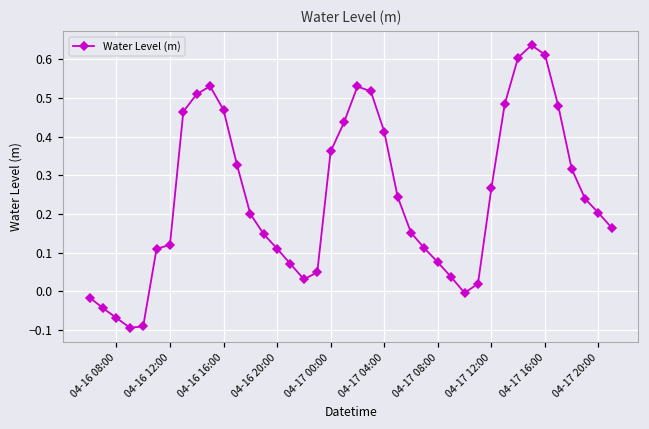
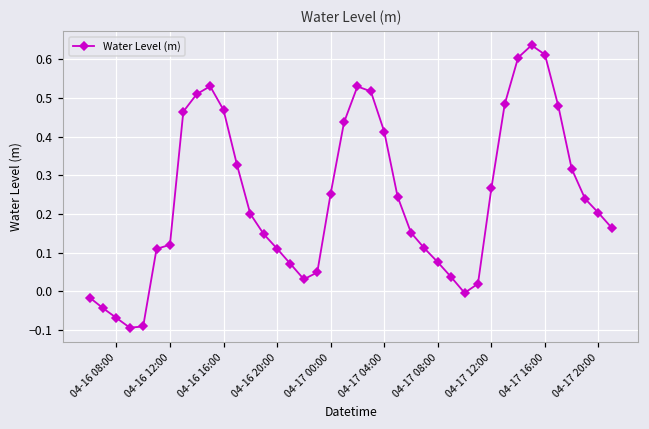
04-17 00:00: 0.36 -> 0.25
